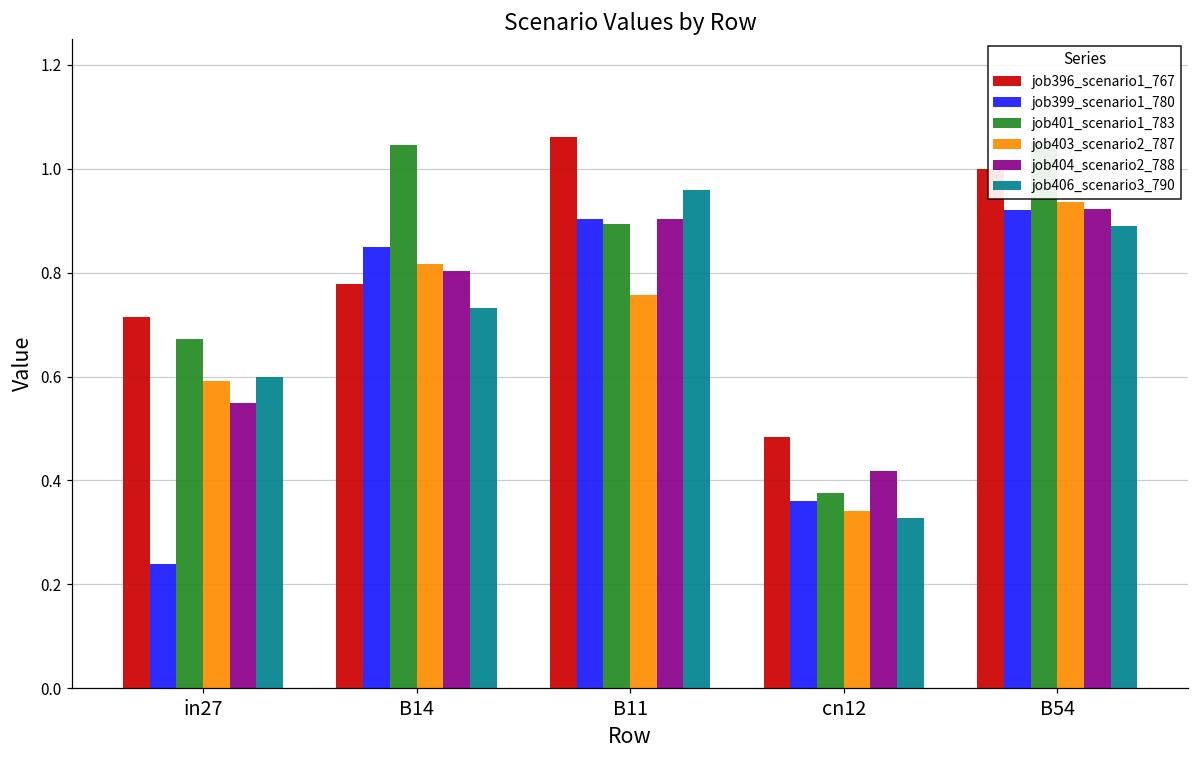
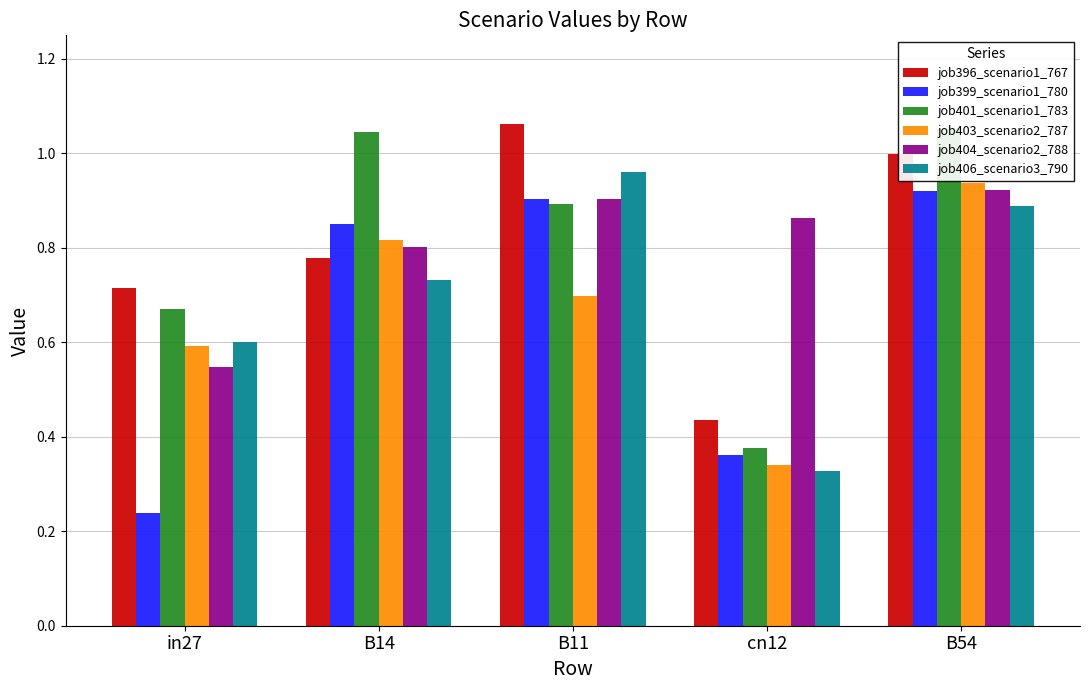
job403_scenario2_787, B11: 0.76 -> 0.70
job396_scenario1_767, cn12: 0.48 -> 0.44
job404_scenario2_788, cn12: 0.42 -> 0.86
